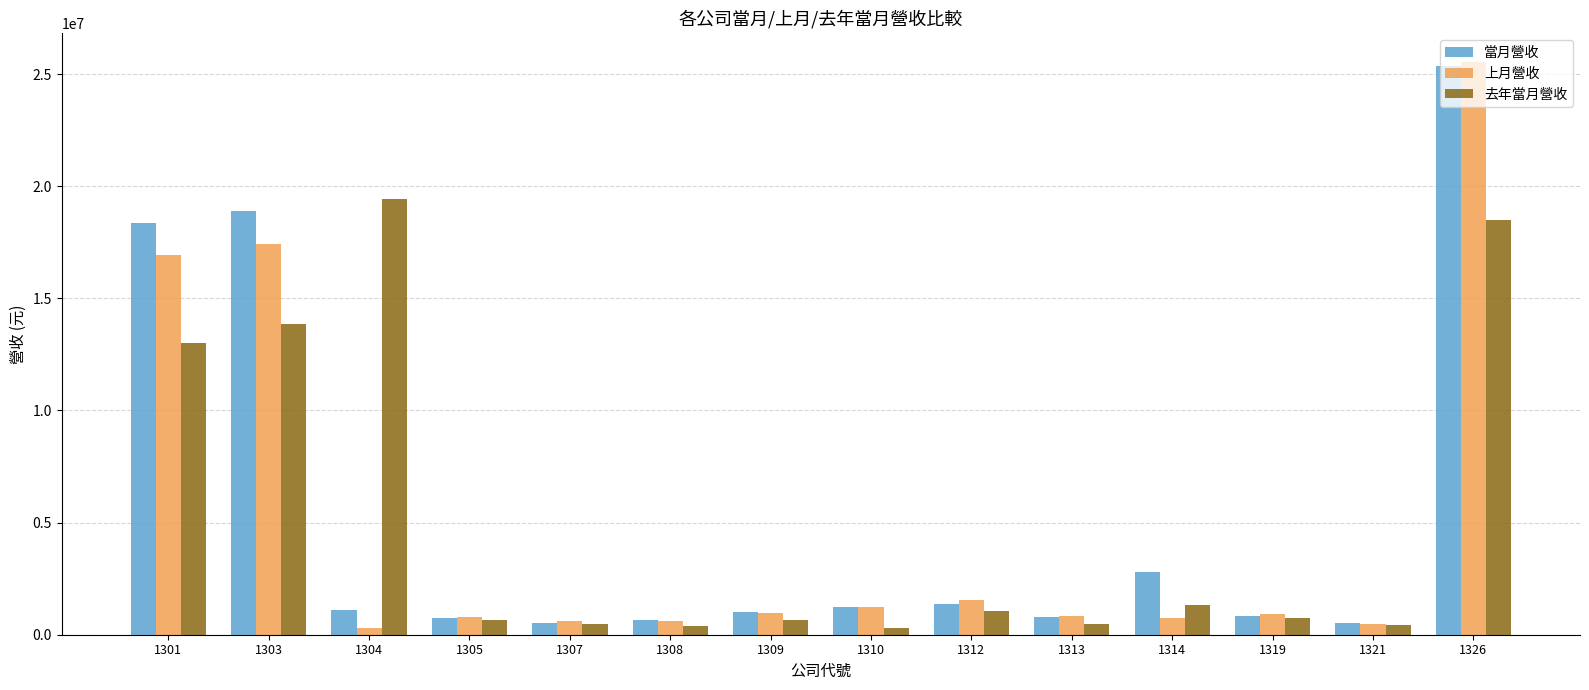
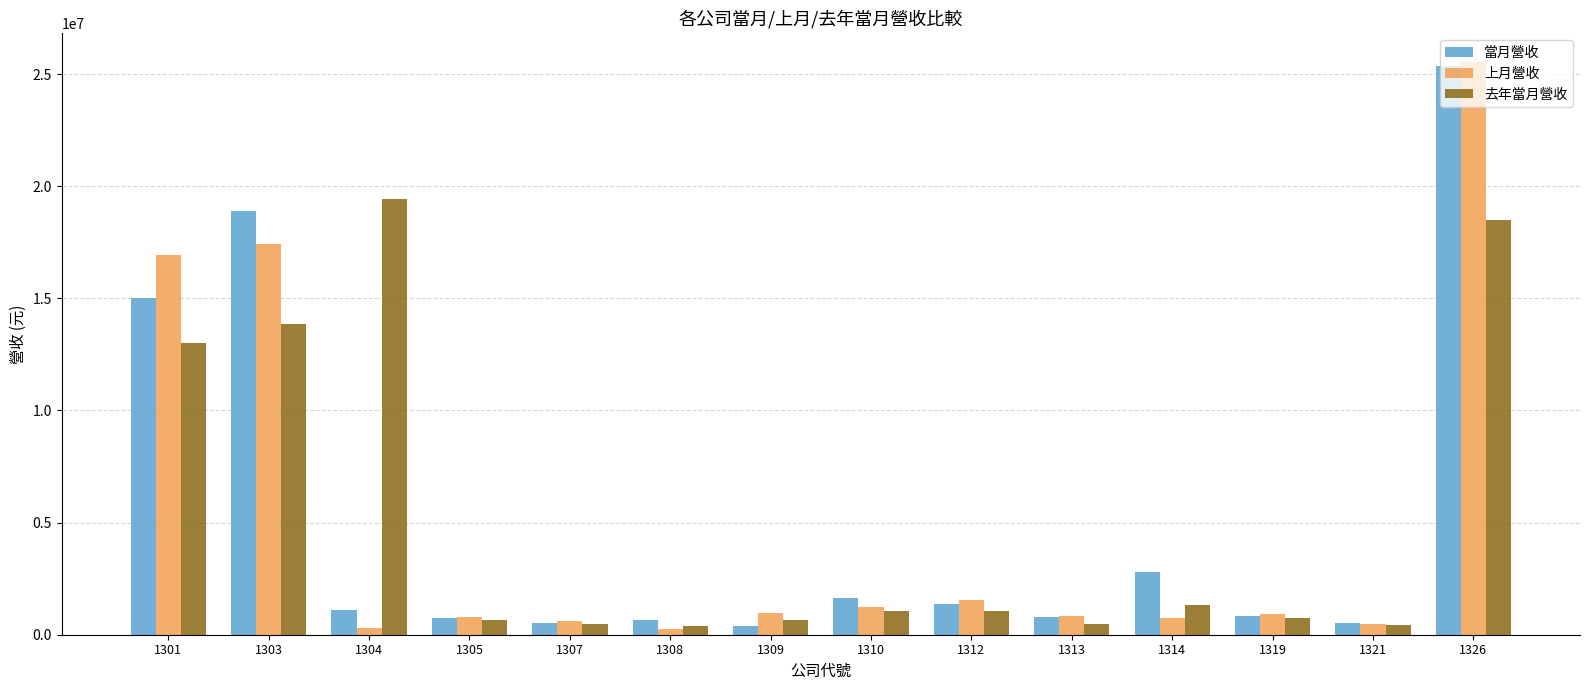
當月營收, 1301: 18400000 -> 15000000
上月營收, 1308: 600000 -> 200000
當月營收, 1309: 1000000 -> 400000
當月營收, 1310: 1200000 -> 1600000
去年當月營收, 1310: 300000 -> 1100000
